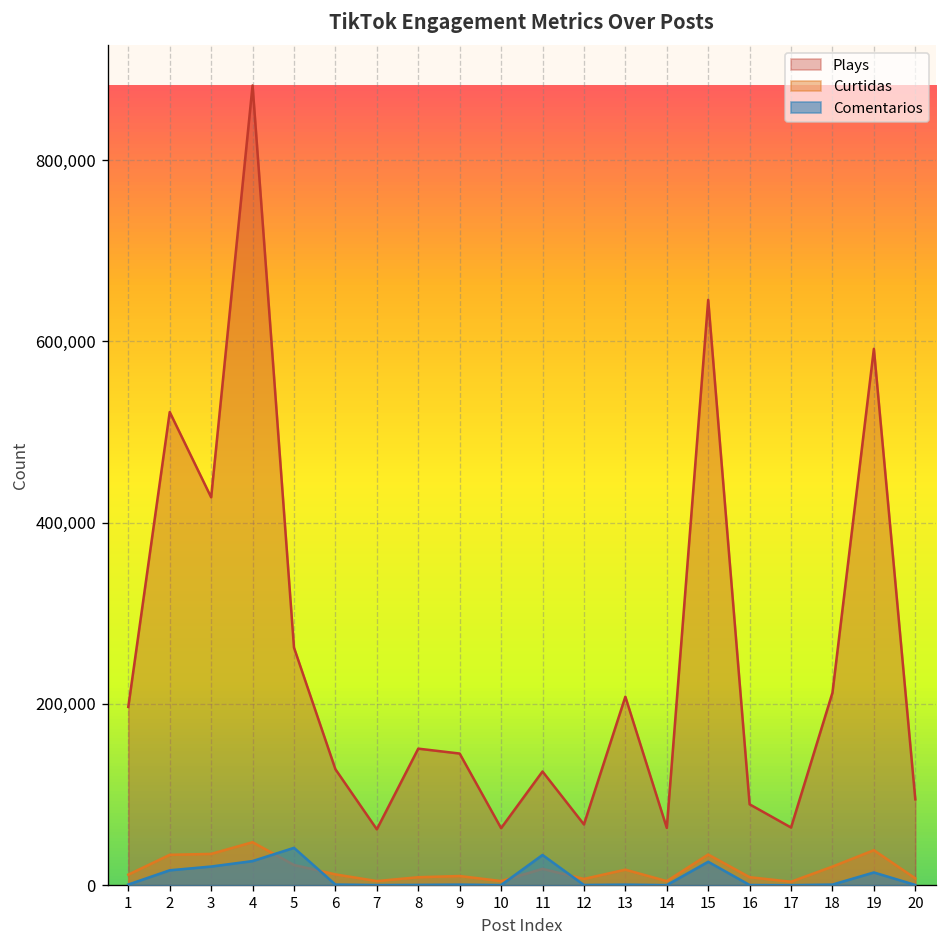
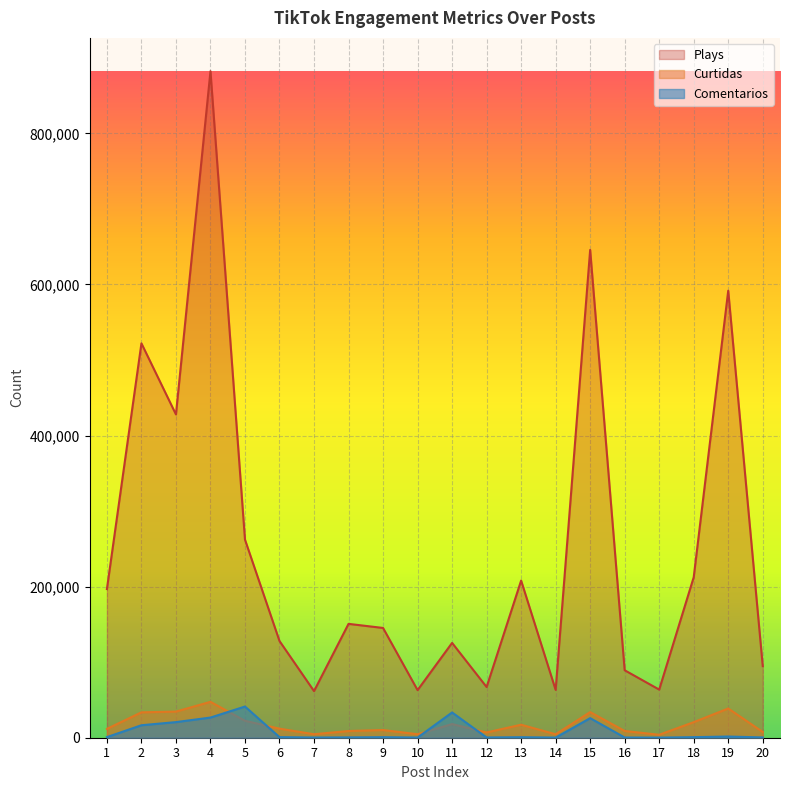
Comentarios, 19: 10,000 -> 0
